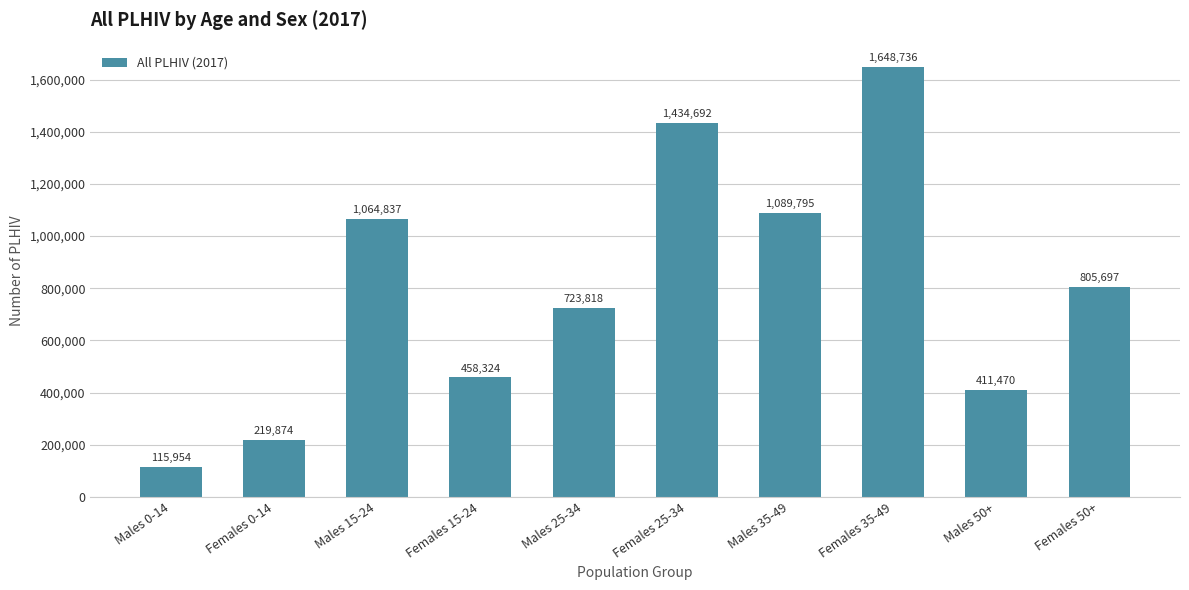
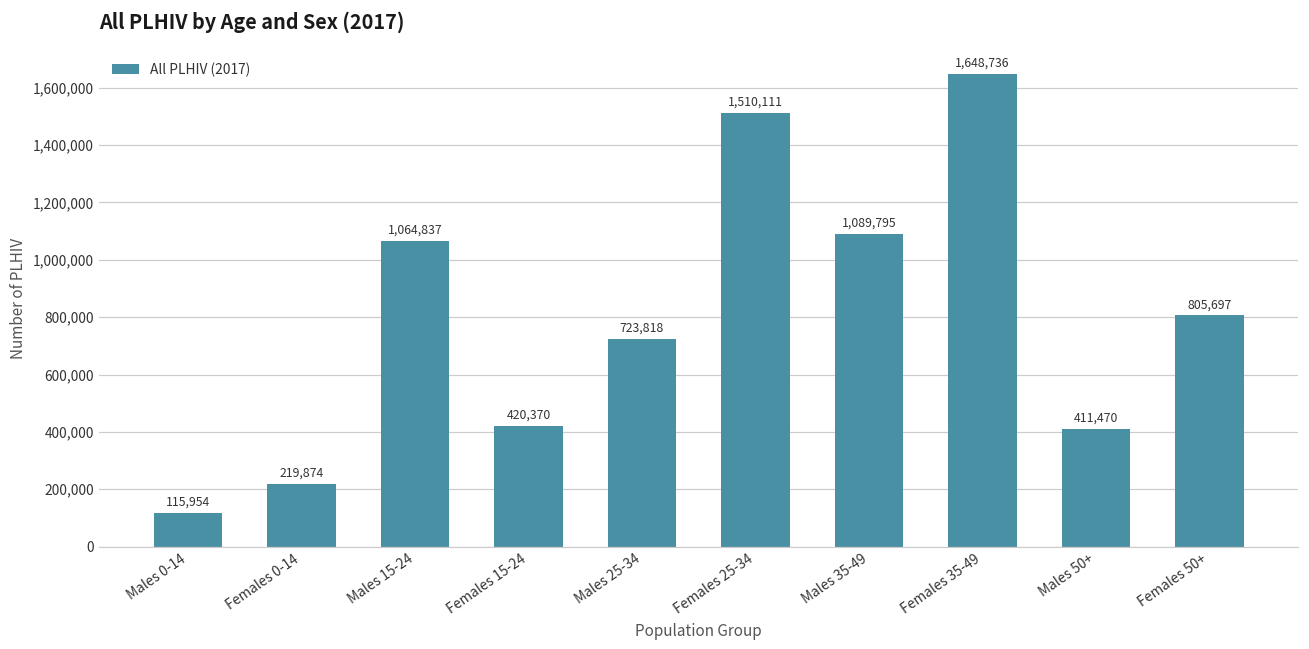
Females 15-24: 458,324 -> 420,370
Females 25-34: 1,434,692 -> 1,510,111
